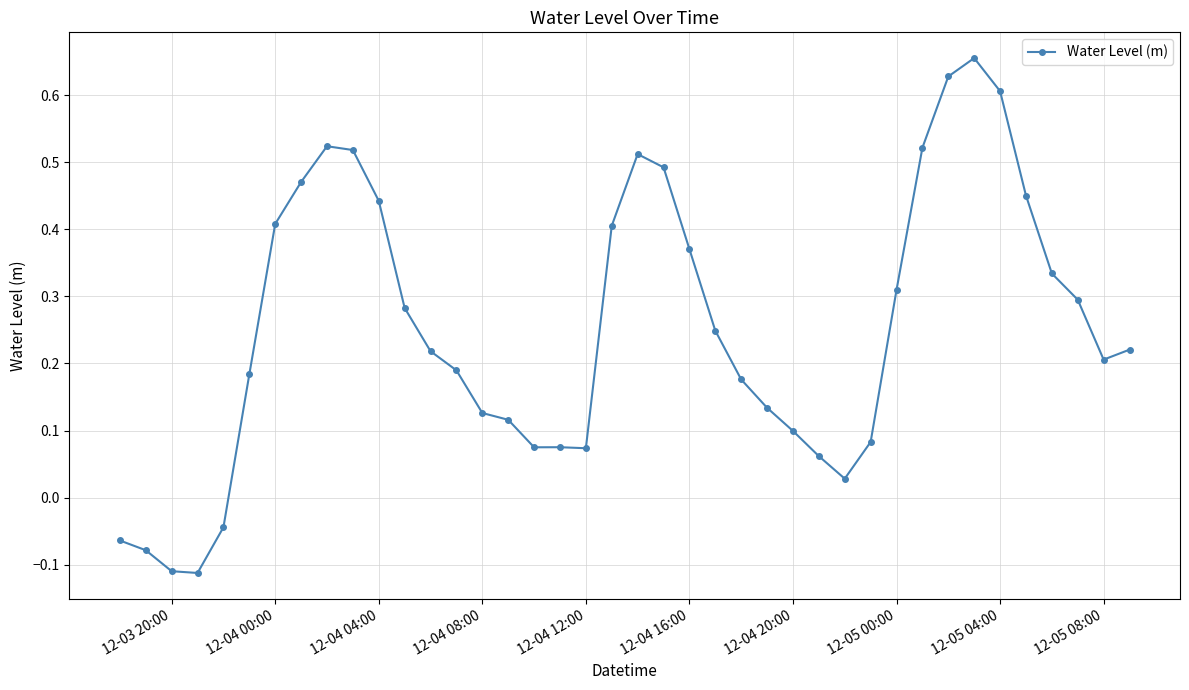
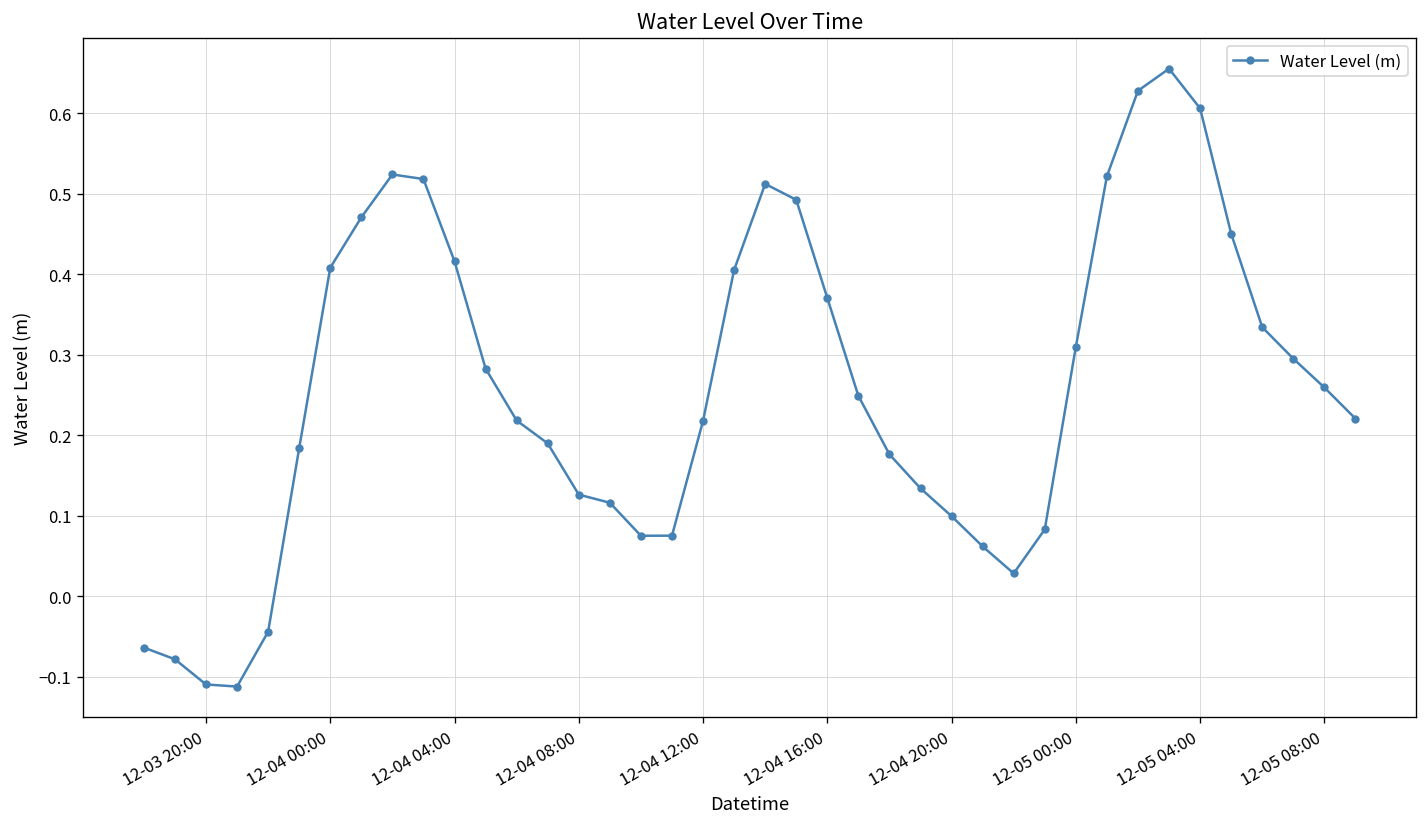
12-04 04:00: 0.44 -> 0.42
12-04 12:00: 0.07 -> 0.22
12-05 08:00: 0.21 -> 0.26
